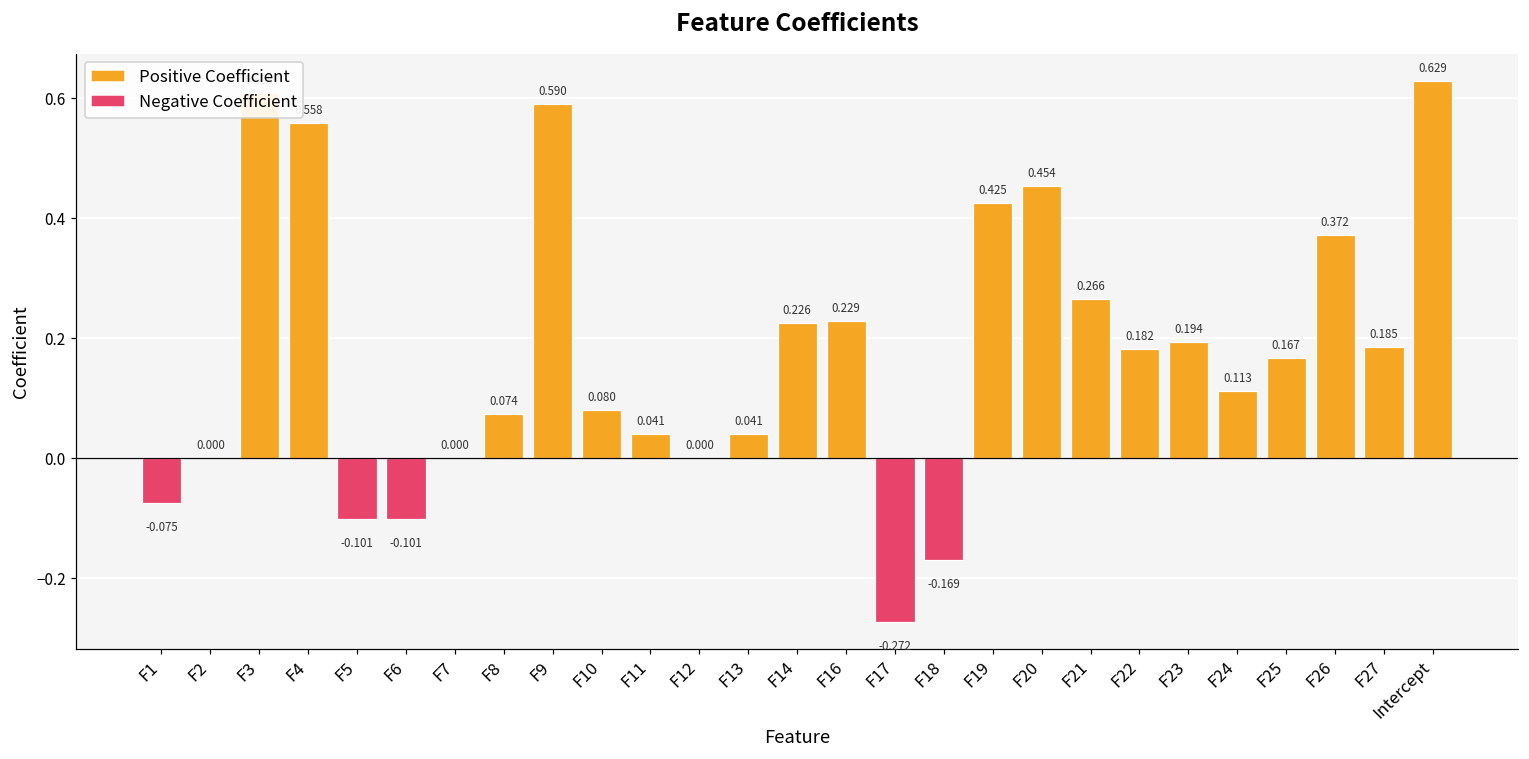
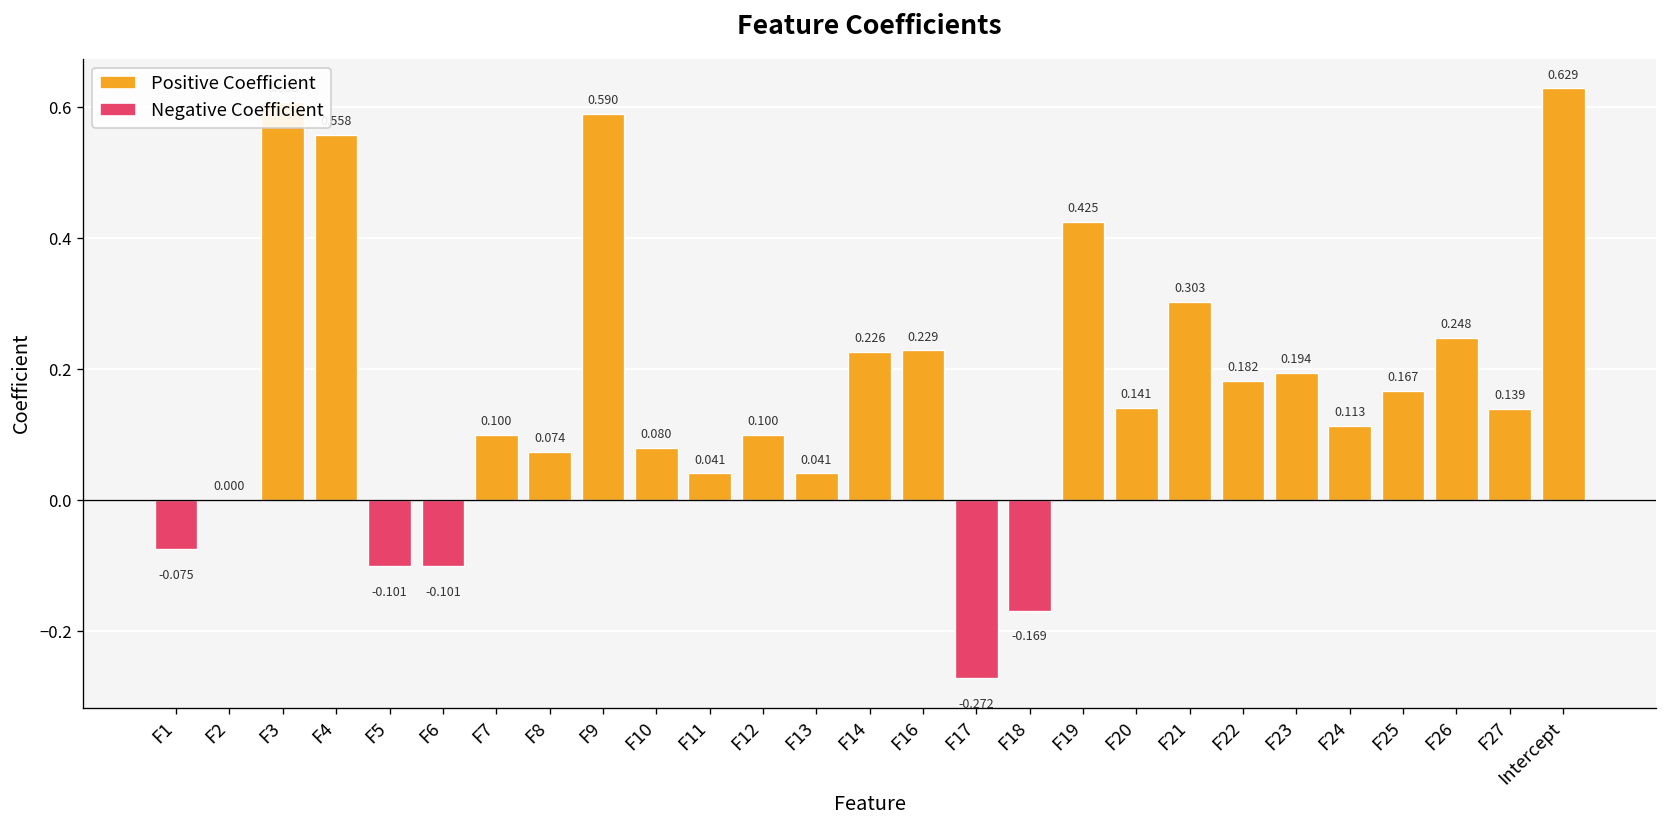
F7: 0.000 -> 0.100
F12: 0.000 -> 0.100
F20: 0.454 -> 0.141
F21: 0.266 -> 0.303
F26: 0.372 -> 0.248
F27: 0.185 -> 0.139
